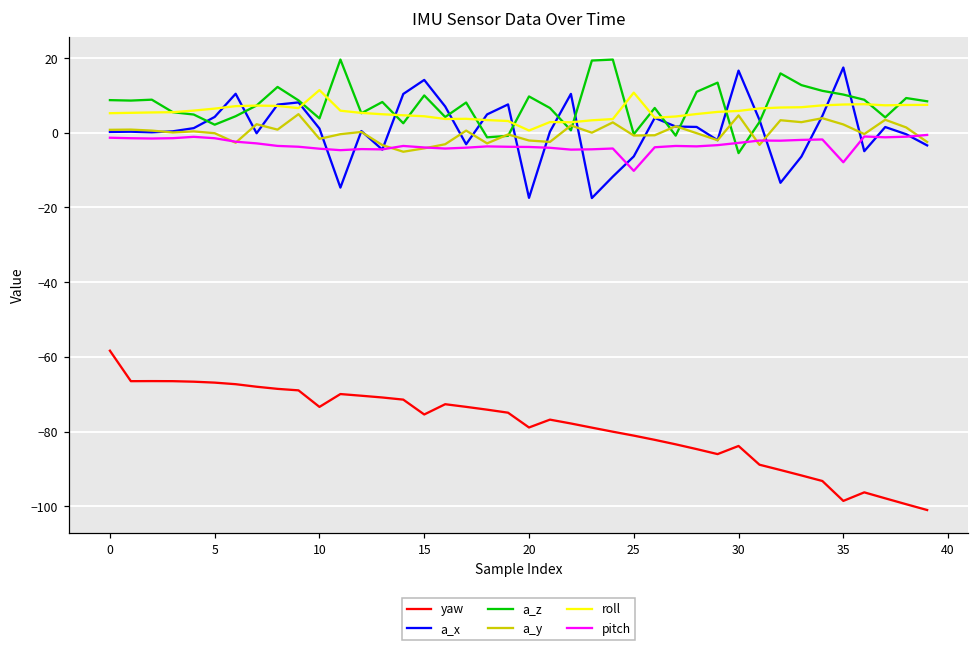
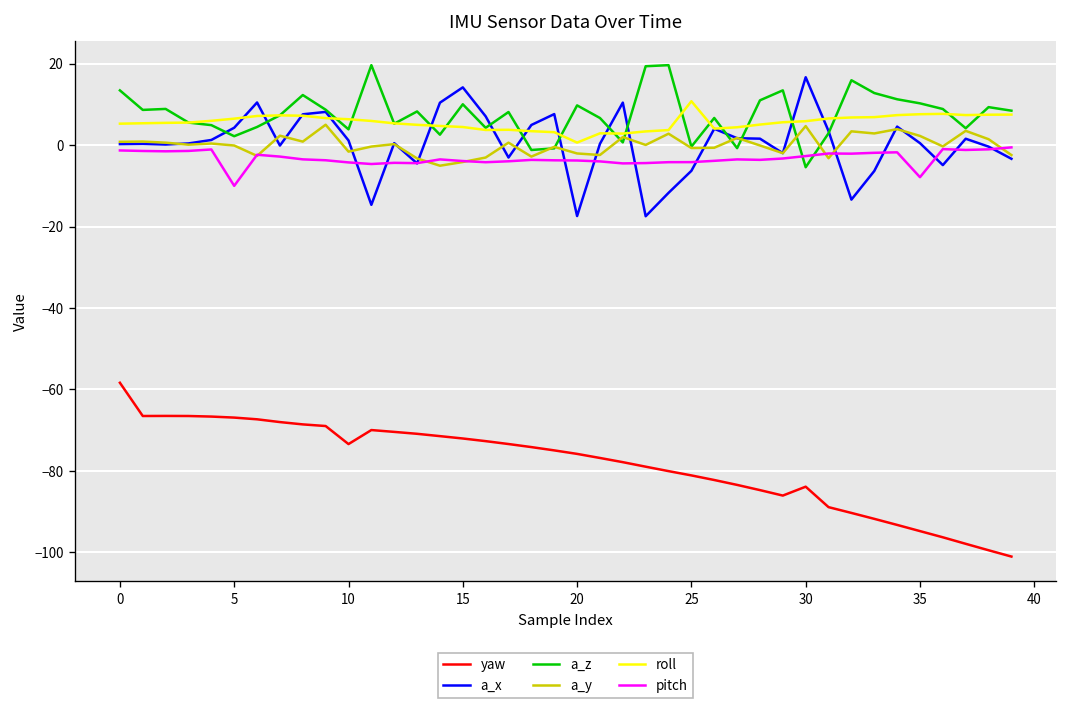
a_z, 0: 9 -> 13
pitch, 5: -1 -> -10
roll, 10: 11 -> 6
yaw, 15: -75 -> -72
yaw, 20: -79 -> -76
pitch, 25: -10 -> -4
yaw, 35: -99 -> -95
a_x, 35: 17 -> 0
